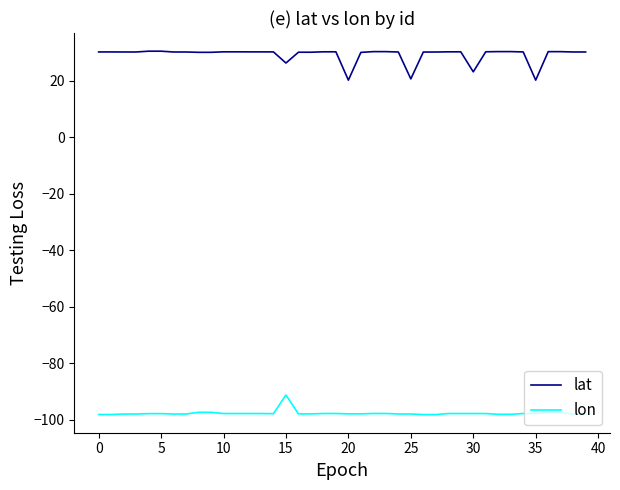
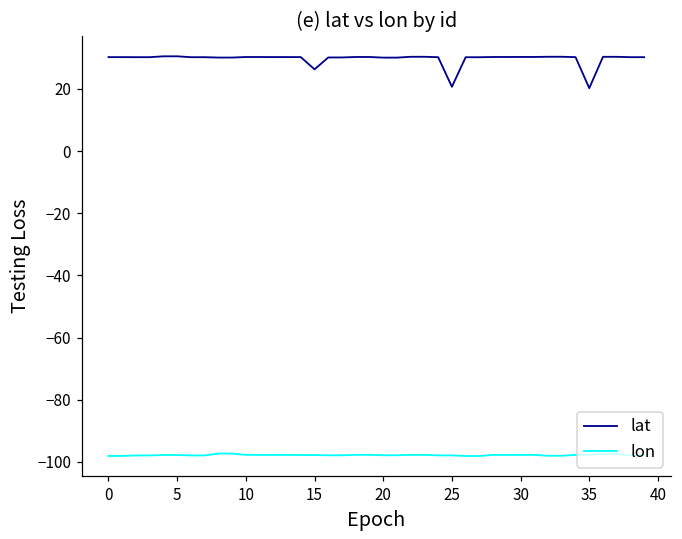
lon, 15: -91 -> -98
lat, 20: 20 -> 30
lat, 30: 23 -> 30
